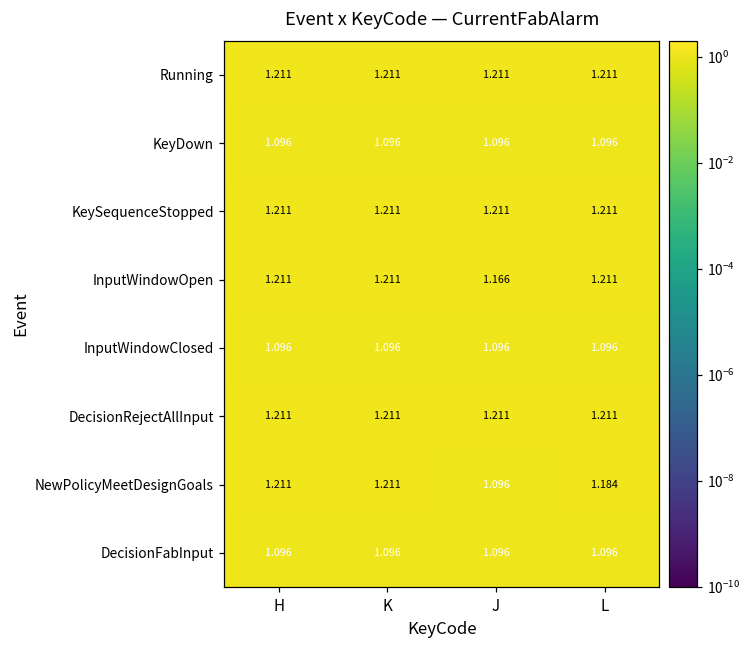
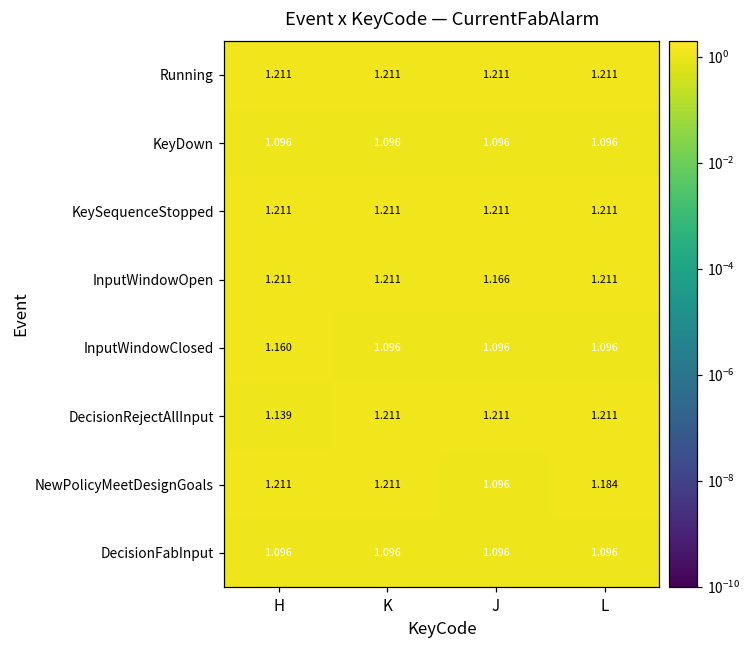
InputWindowClosed, H: 1.096 -> 1.160
DecisionRejectAllInput, H: 1.211 -> 1.139
